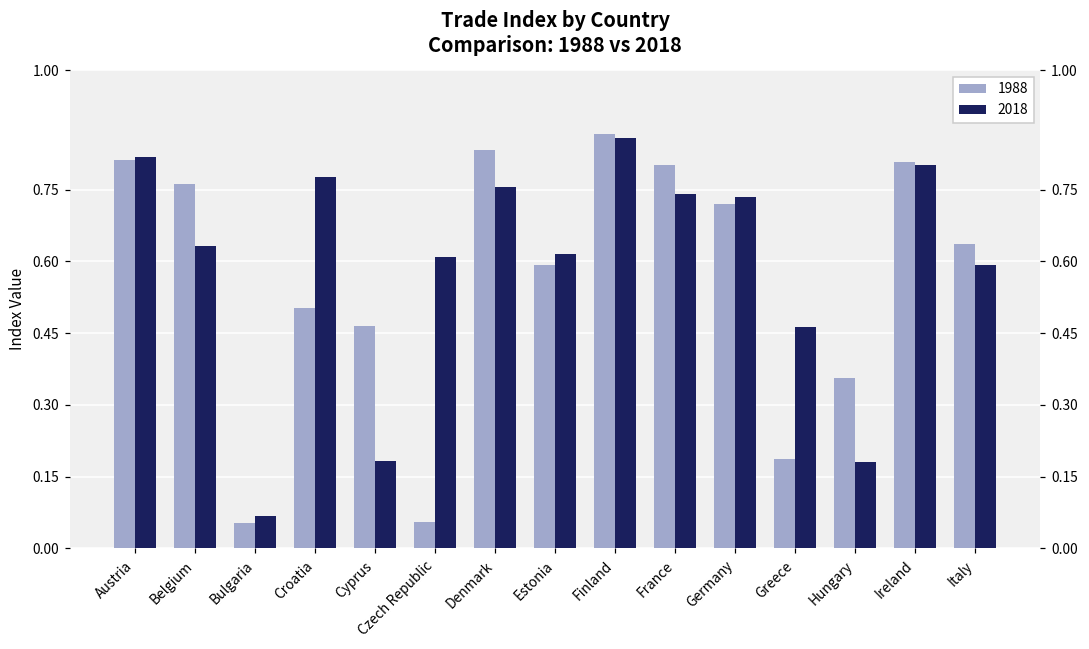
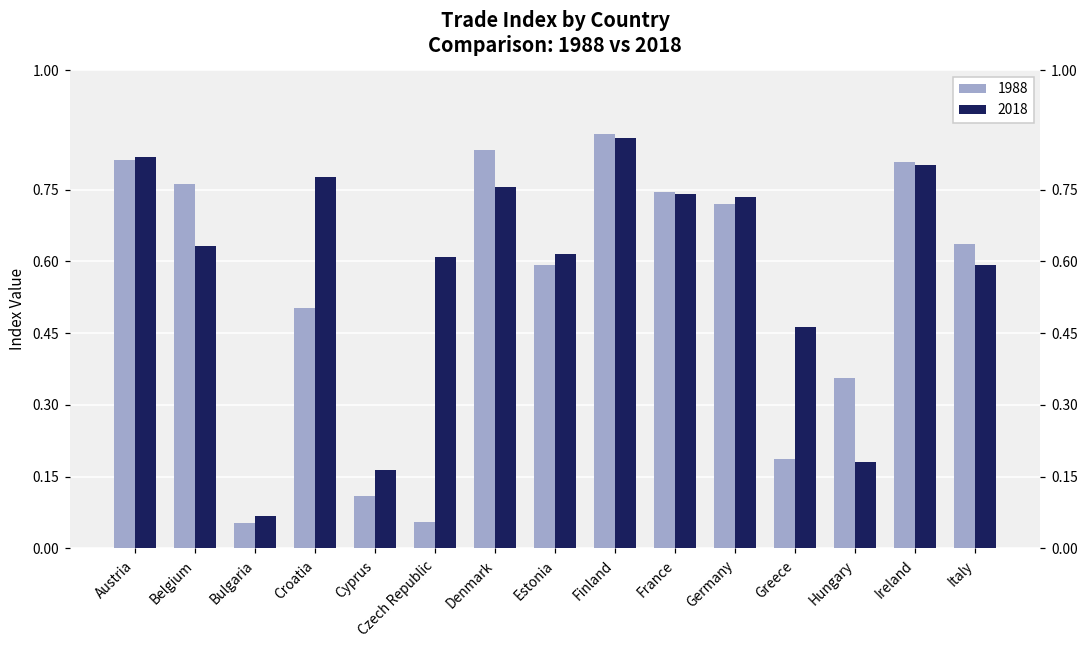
1988, Cyprus: 0.46 -> 0.11
2018, Cyprus: 0.18 -> 0.16
1988, France: 0.80 -> 0.74
